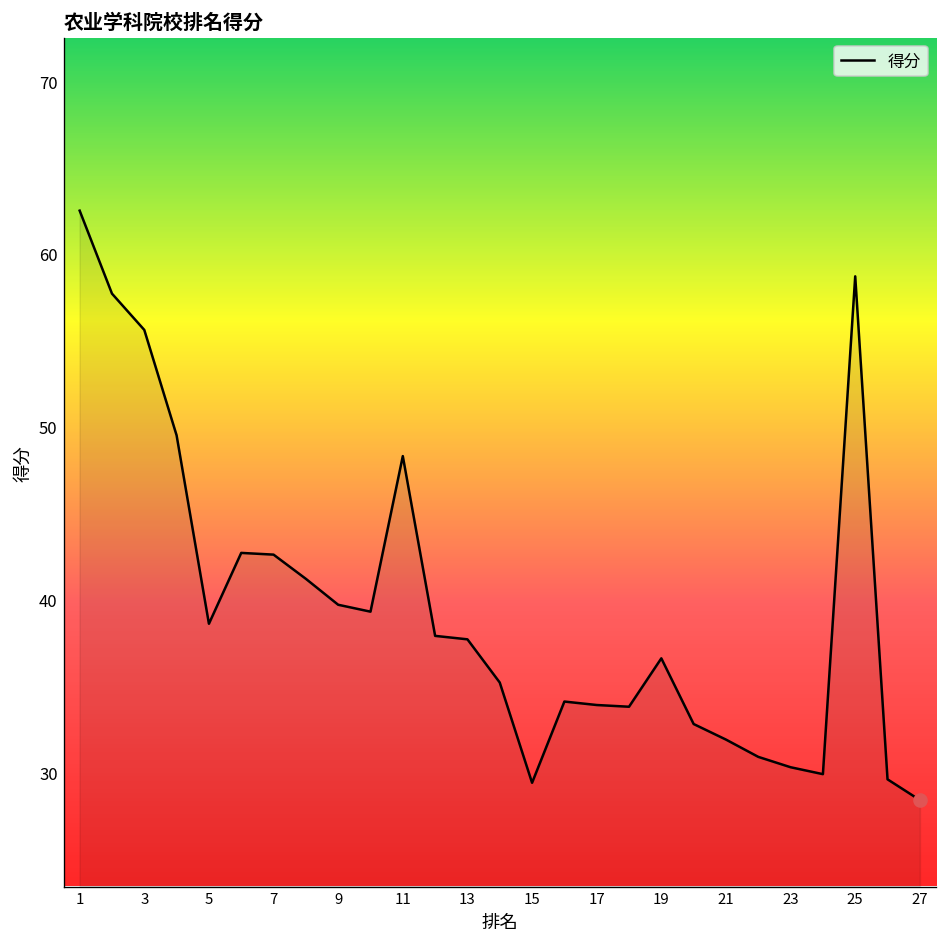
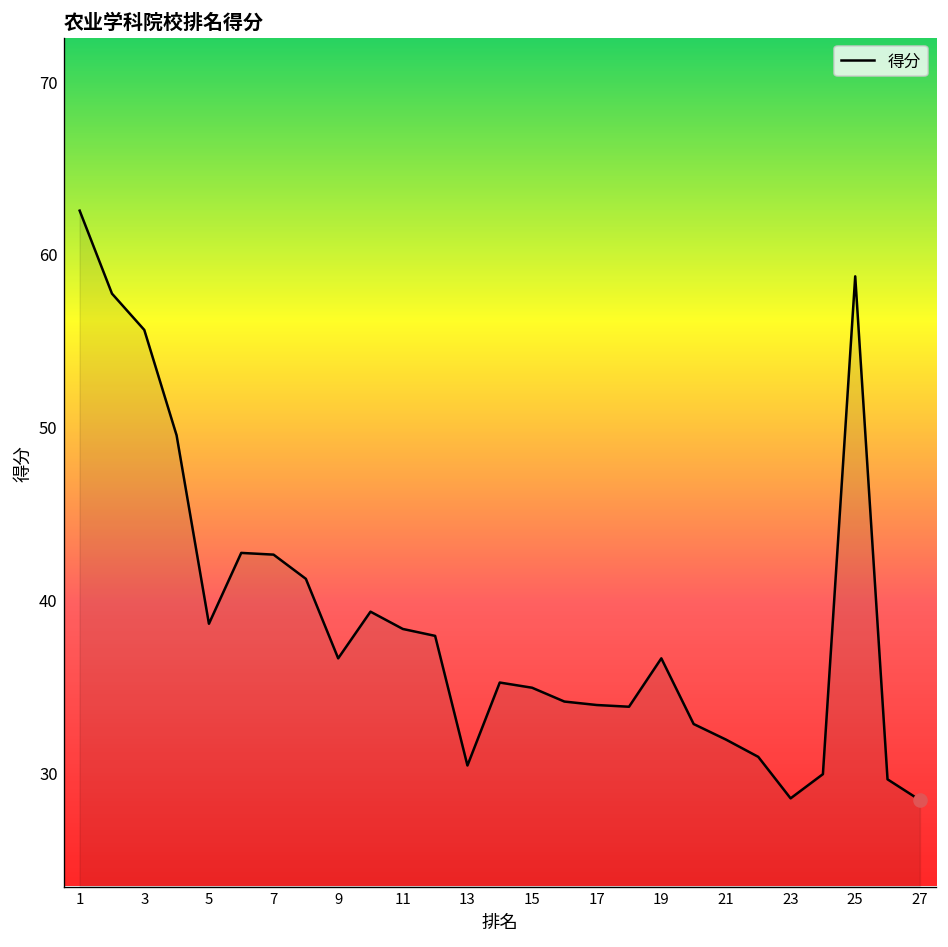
得分, 9: 39.7 -> 36.6
得分, 11: 48.3 -> 38.3
得分, 13: 37.7 -> 30.4
得分, 15: 29.4 -> 34.9
得分, 23: 30.3 -> 28.5
